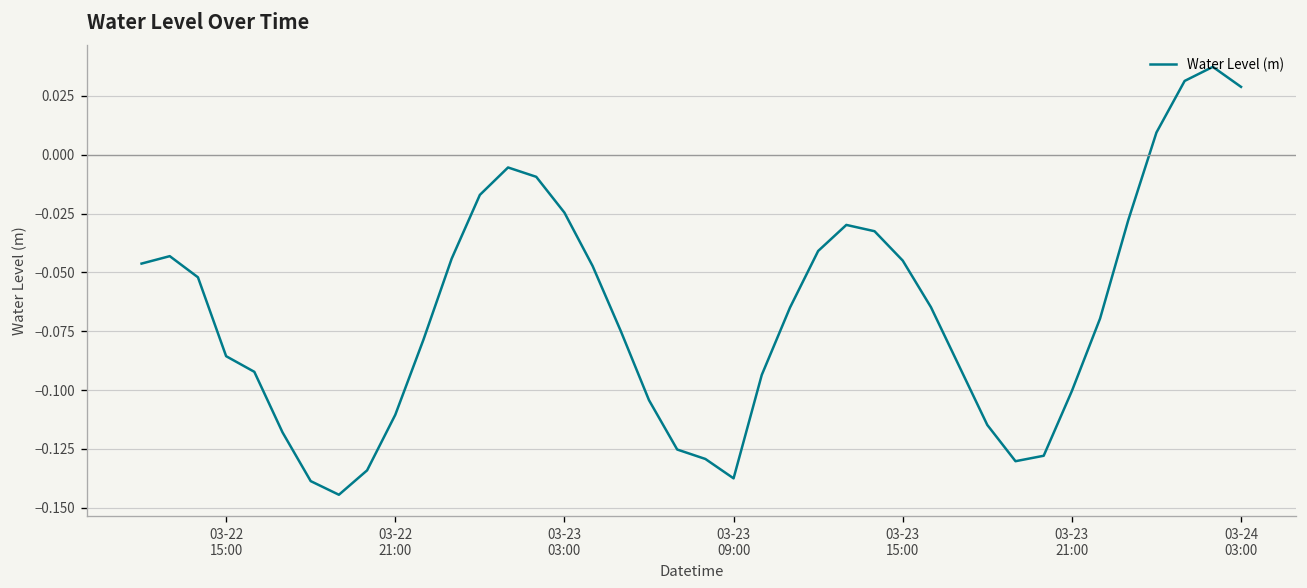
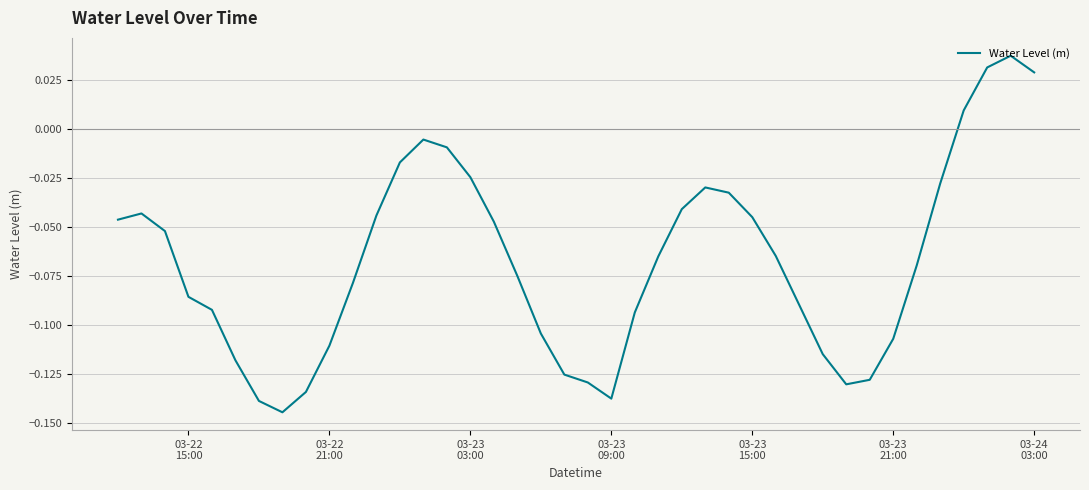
03-23 21:00: -0.100 -> -0.107
